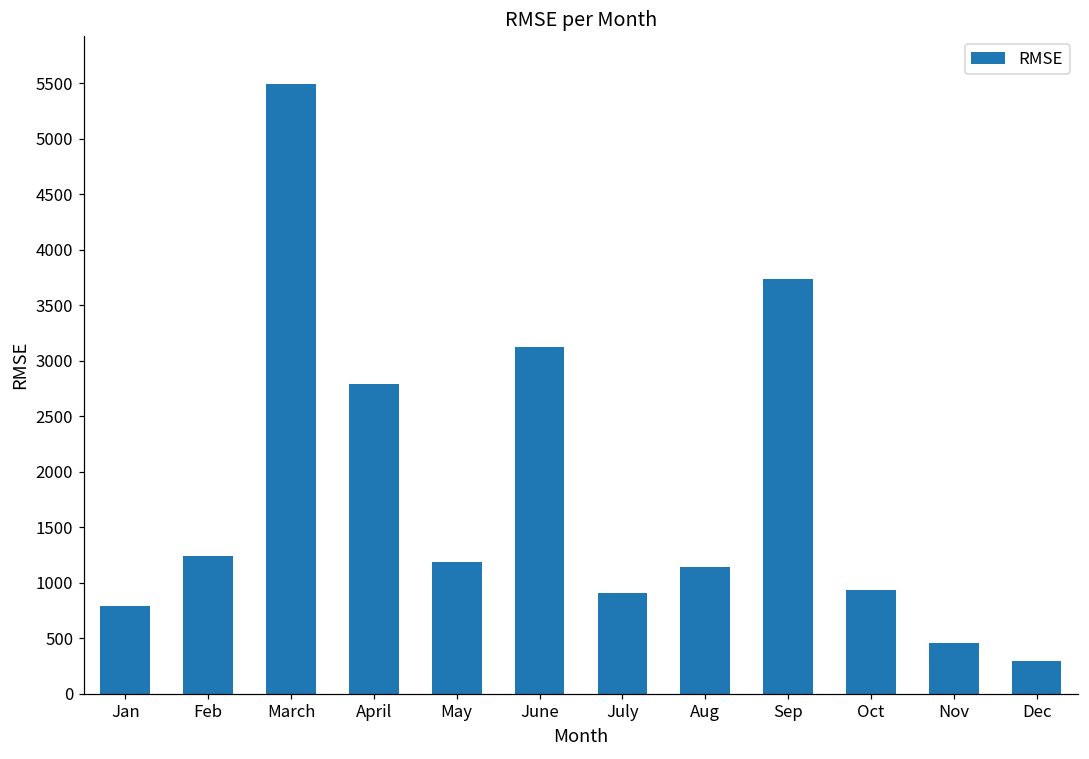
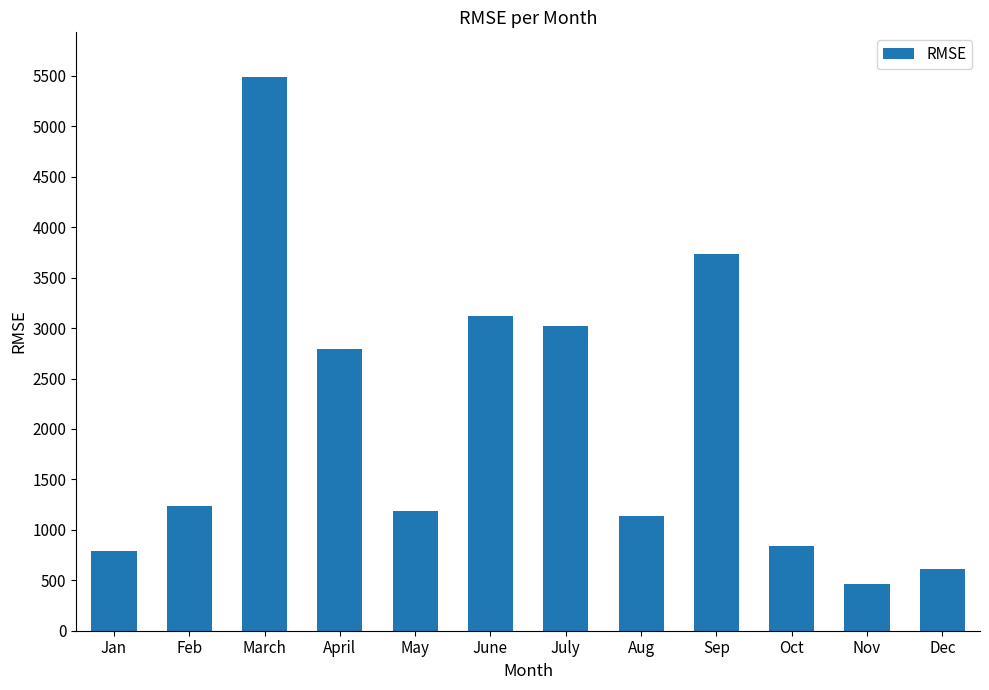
July: 910 -> 3020
Oct: 930 -> 840
Dec: 300 -> 610
